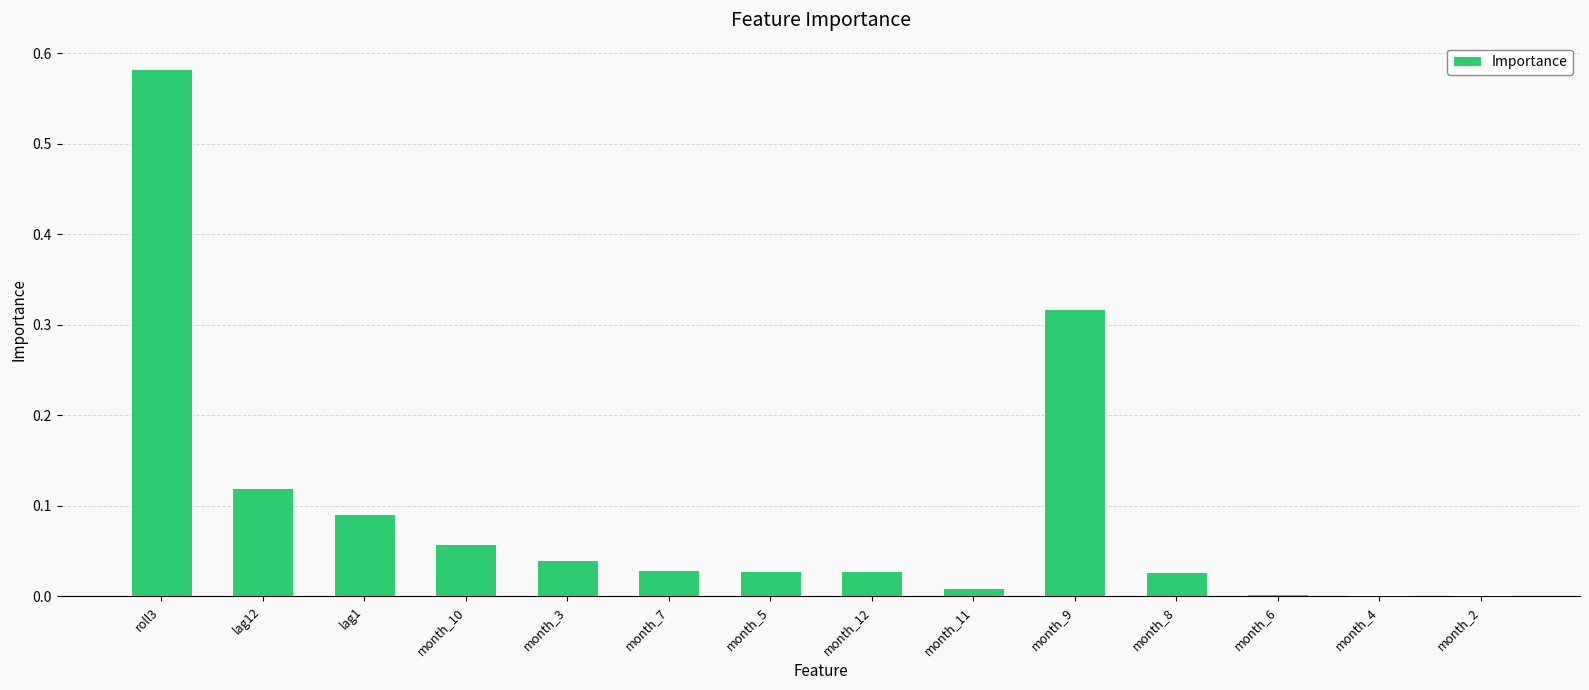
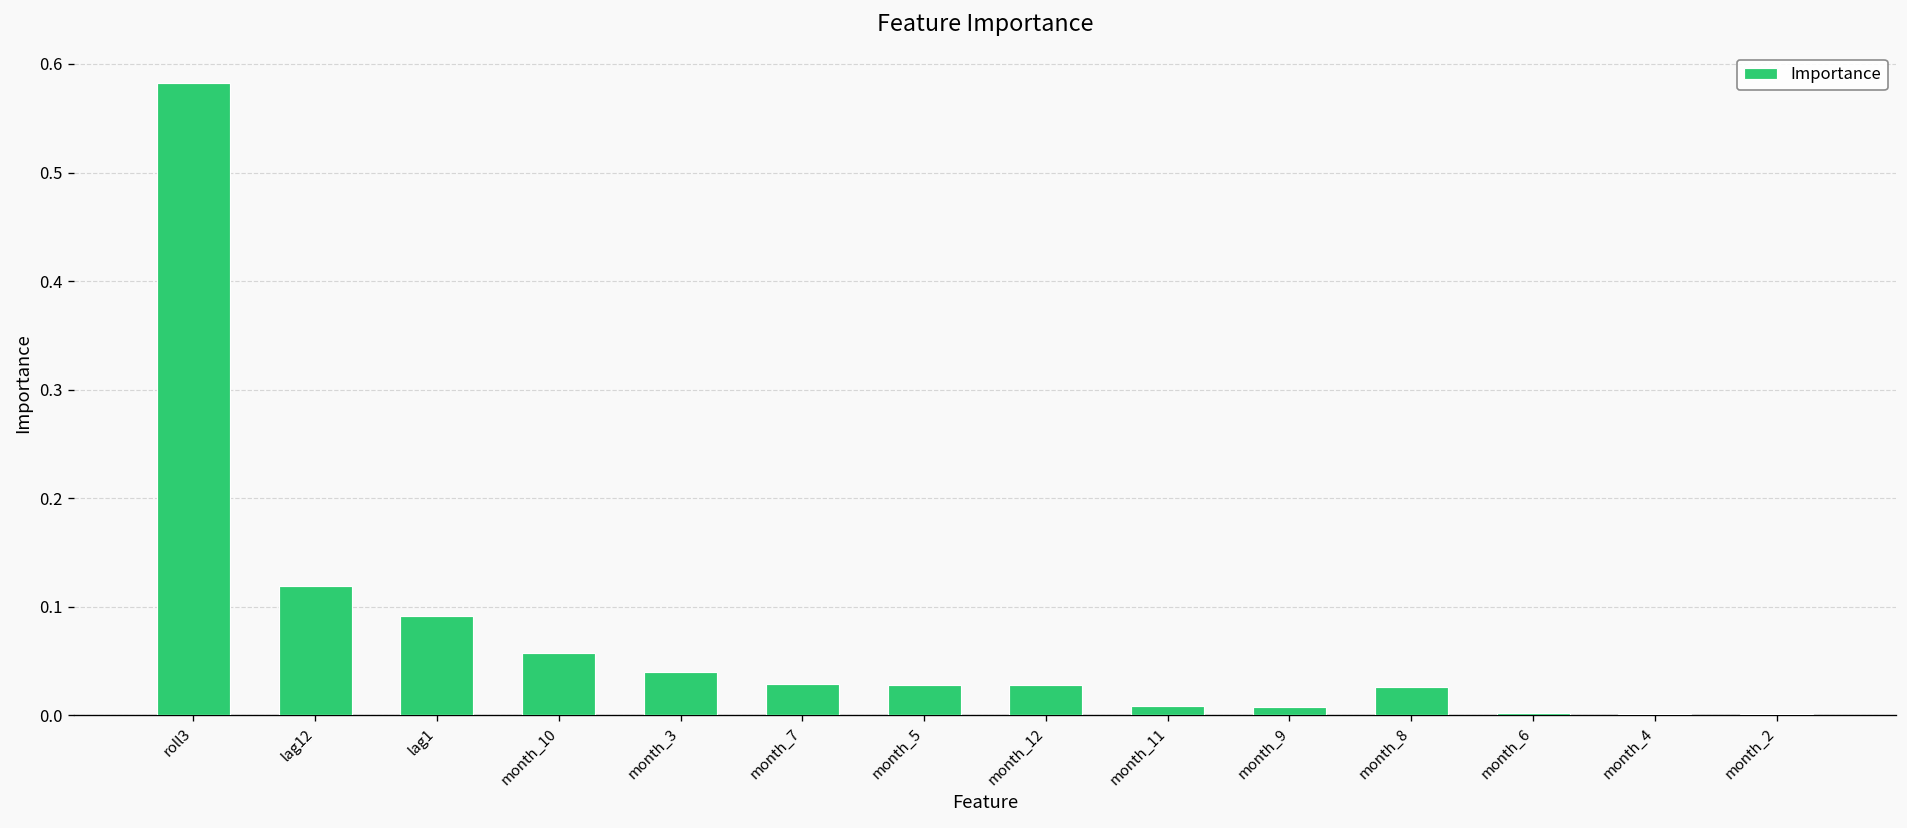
month_9: 0.32 -> 0.01
